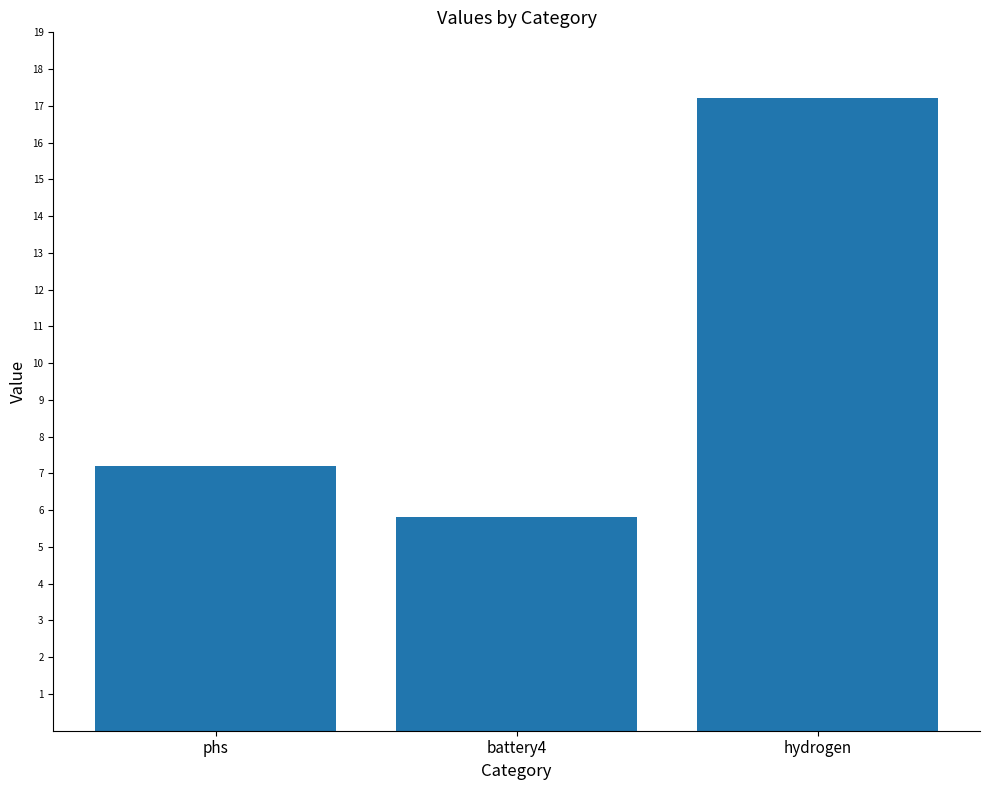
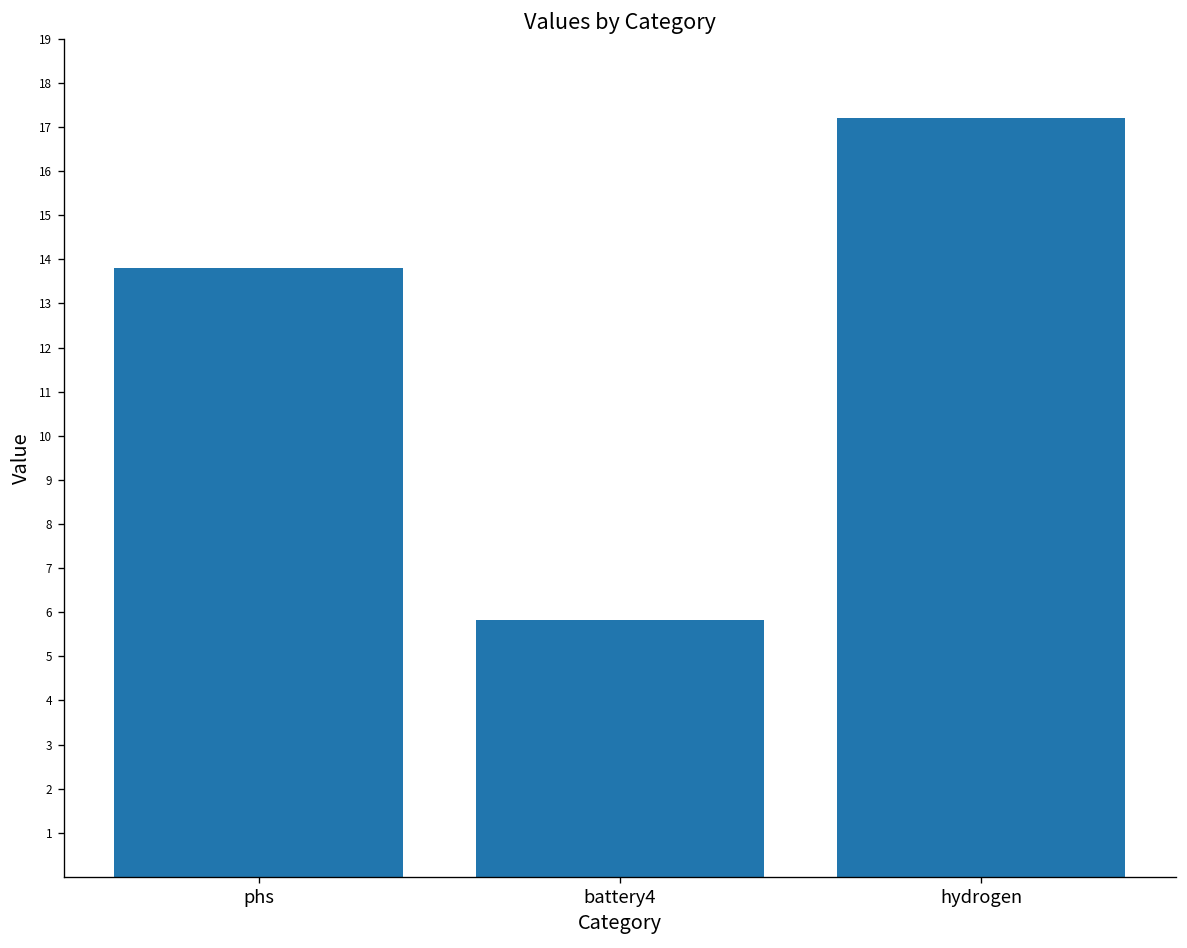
phs: 7.2 -> 13.8
